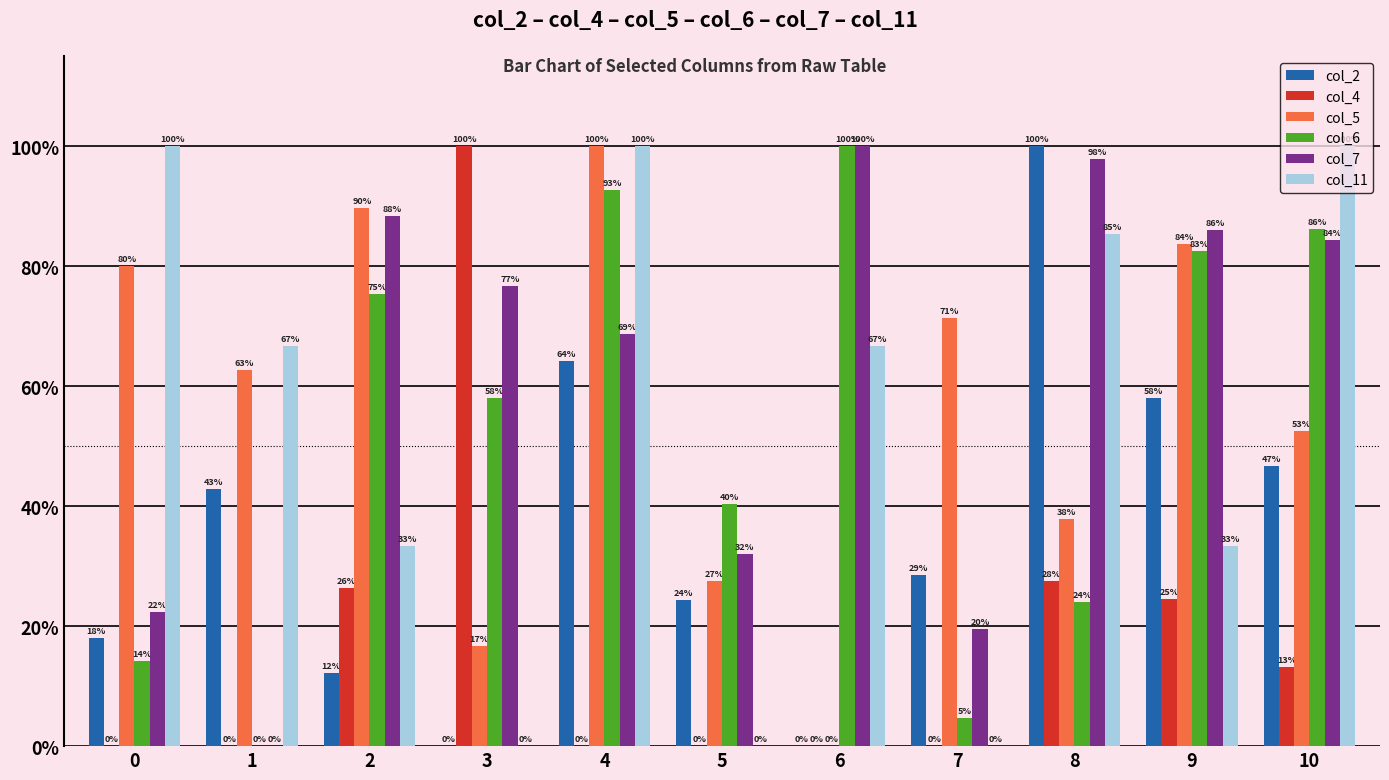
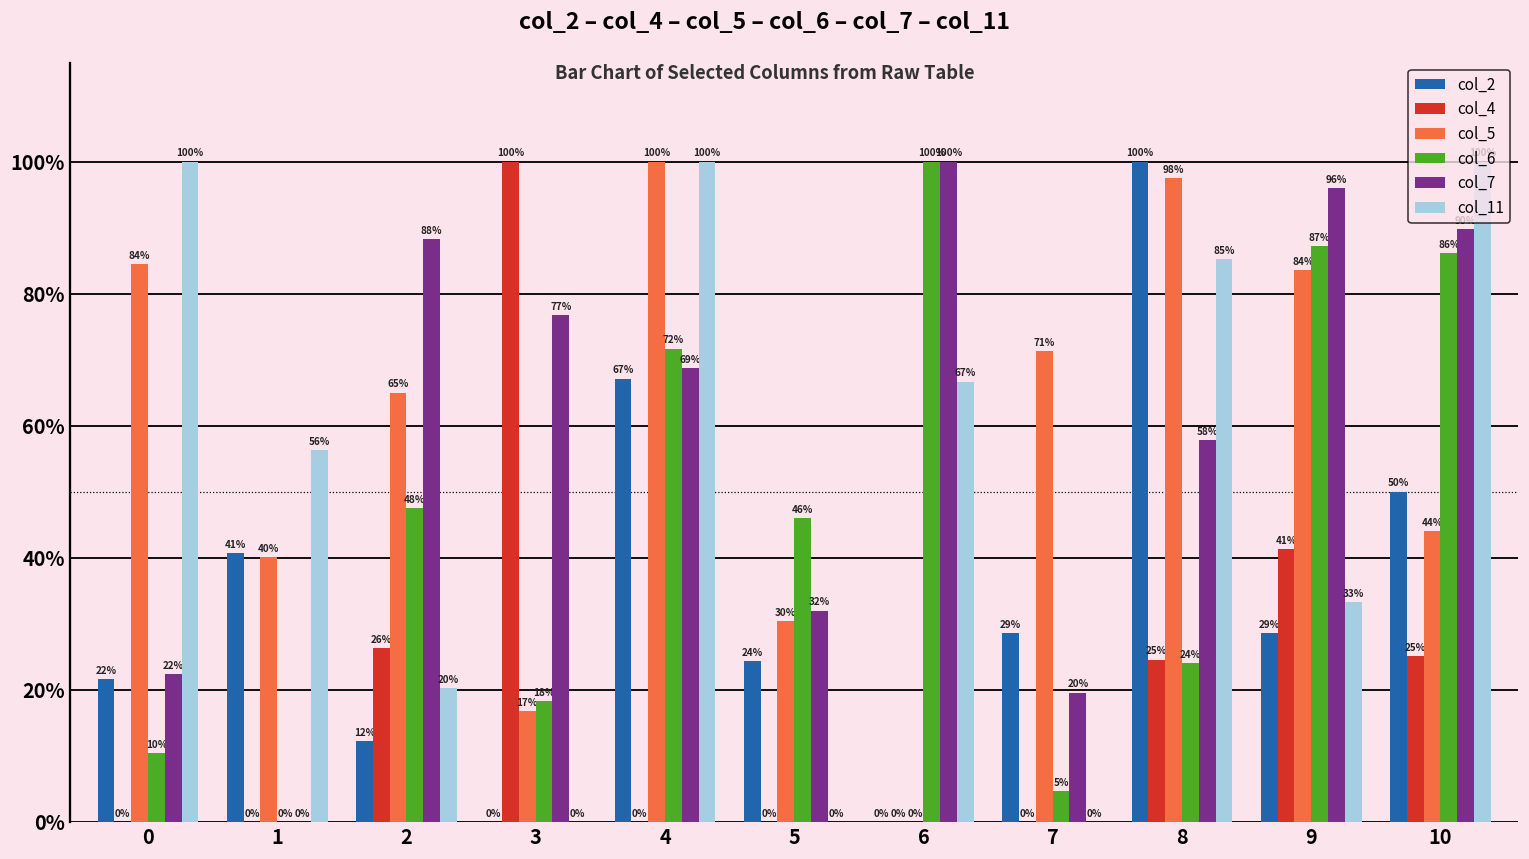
col_2, 0: 18% -> 22%
col_5, 0: 80% -> 84%
col_6, 0: 14% -> 10%
col_2, 1: 43% -> 41%
col_5, 1: 63% -> 40%
col_11, 1: 67% -> 56%
col_5, 2: 90% -> 65%
col_6, 2: 75% -> 48%
col_11, 2: 33% -> 20%
col_6, 3: 58% -> 18%
col_2, 4: 64% -> 67%
col_6, 4: 93% -> 72%
col_5, 5: 27% -> 30%
col_6, 5: 40% -> 46%
col_4, 8: 28% -> 25%
col_5, 8: 38% -> 98%
col_7, 8: 98% -> 58%
col_2, 9: 58% -> 29%
col_4, 9: 25% -> 41%
col_6, 9: 83% -> 87%
col_7, 9: 86% -> 96%
col_2, 10: 47% -> 50%
col_4, 10: 13% -> 25%
col_5, 10: 53% -> 44%
col_7, 10: 84% -> 90%
